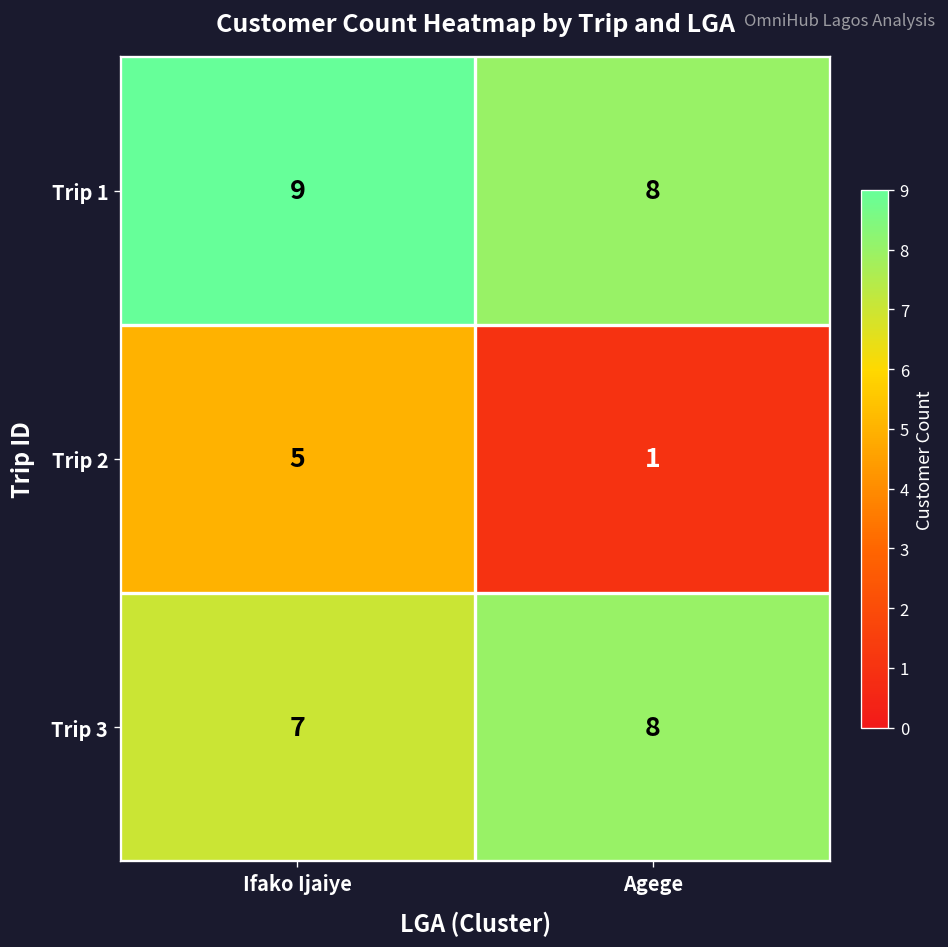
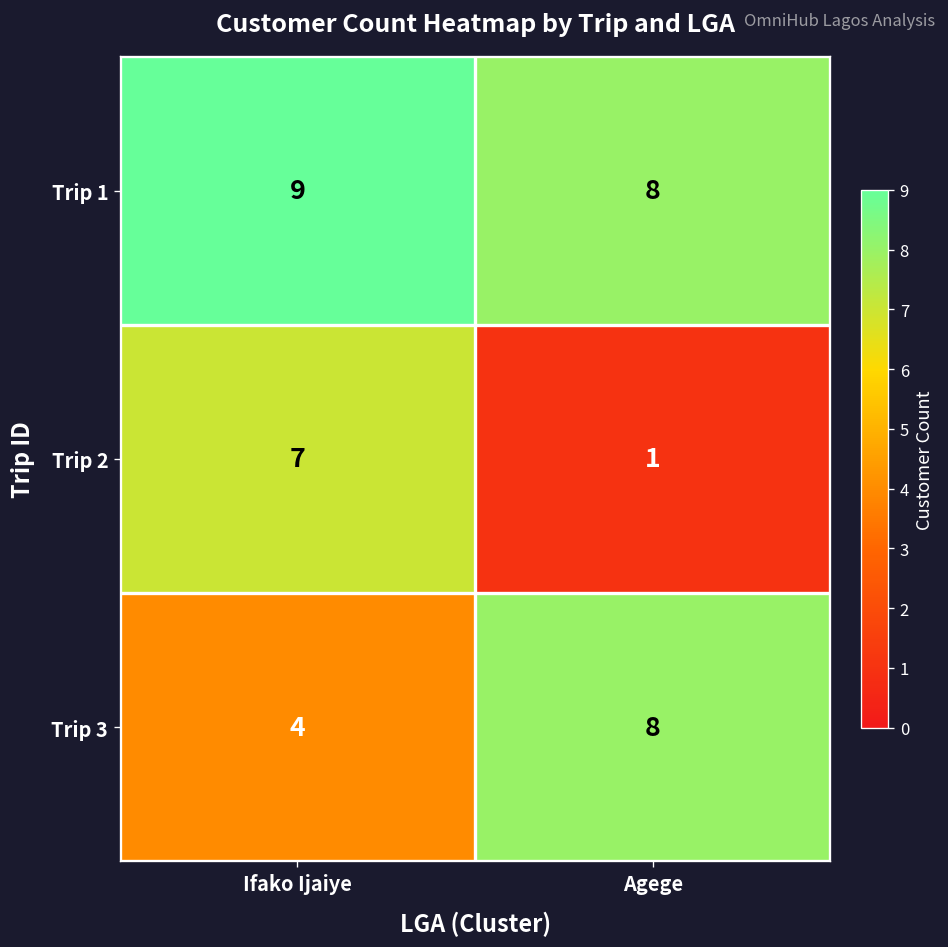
Trip 2, Ifako Ijaiye: 5 -> 7
Trip 3, Ifako Ijaiye: 7 -> 4
